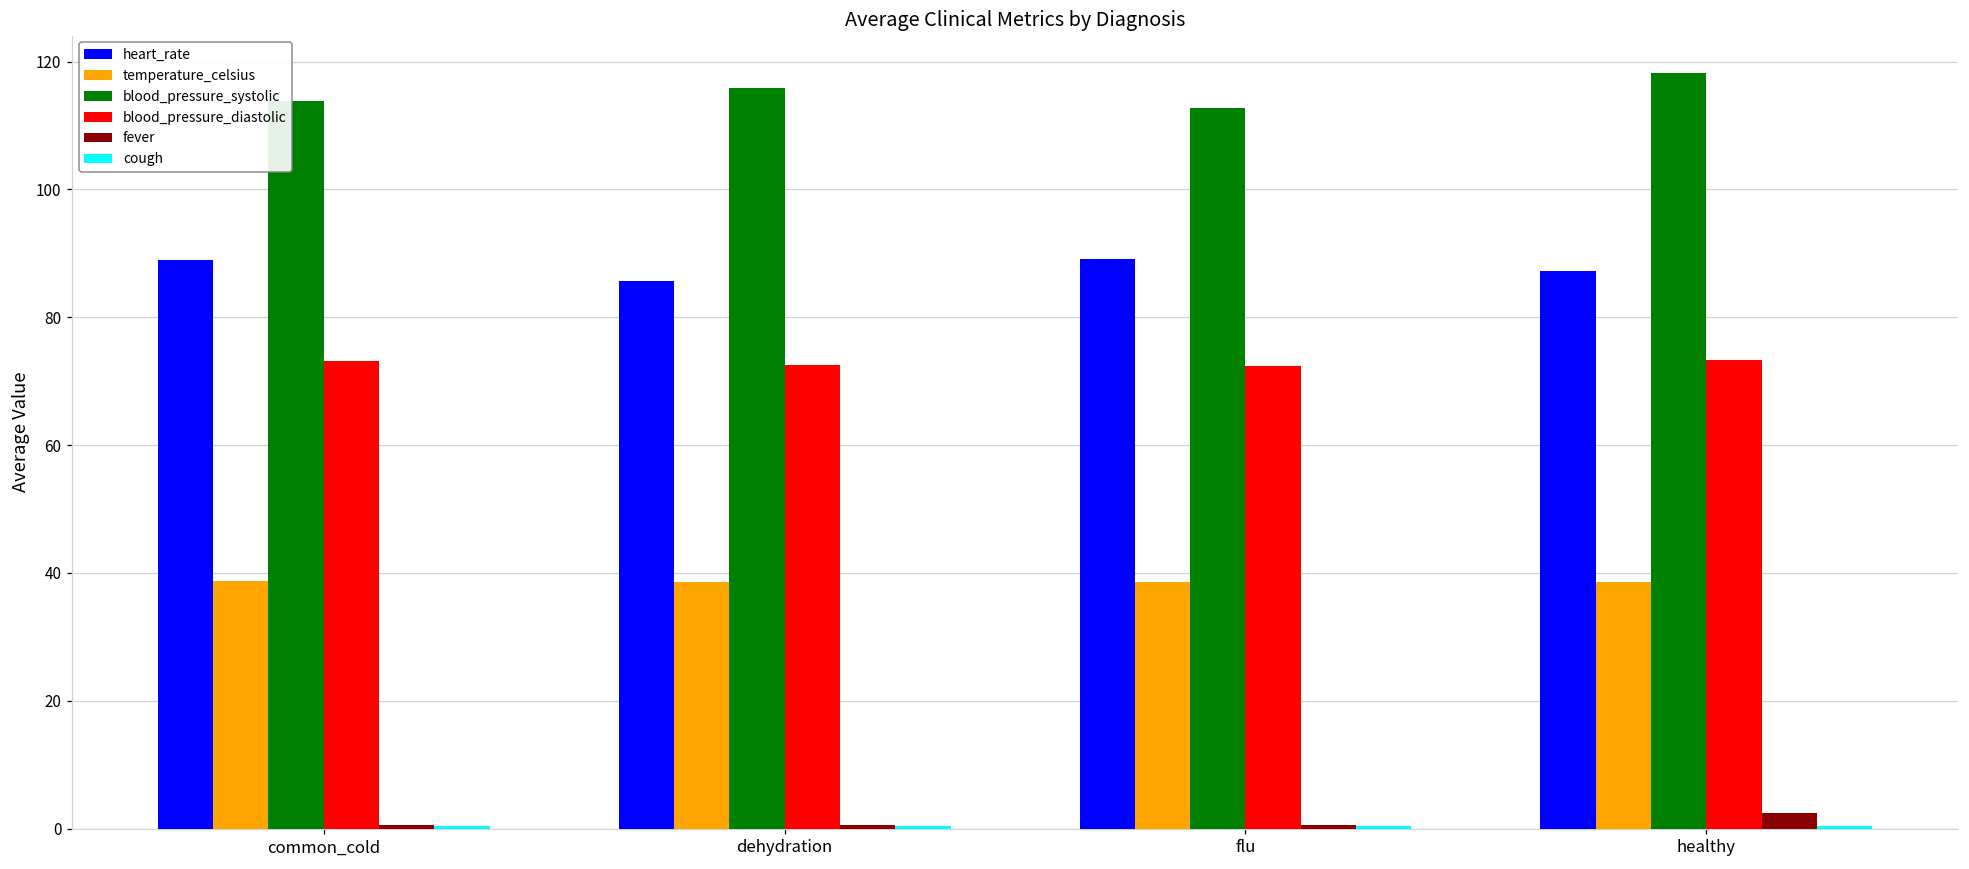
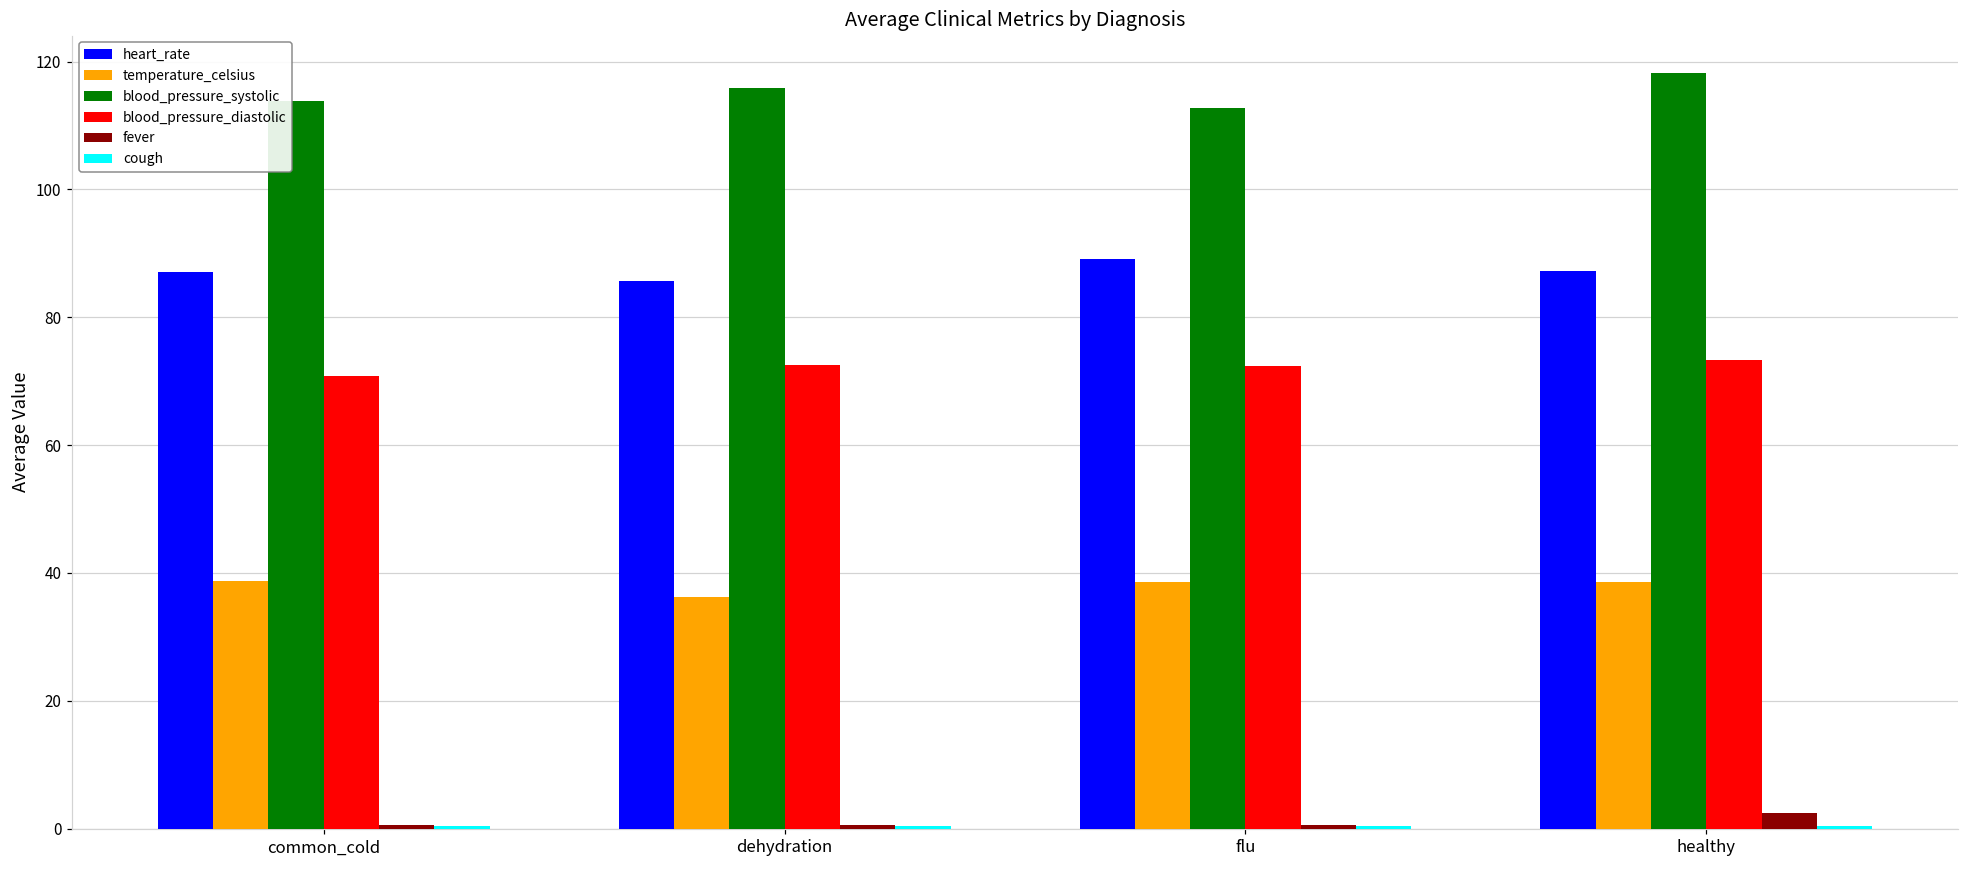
heart_rate, common_cold: 89 -> 87
blood_pressure_diastolic, common_cold: 73 -> 71
temperature_celsius, dehydration: 39 -> 36
